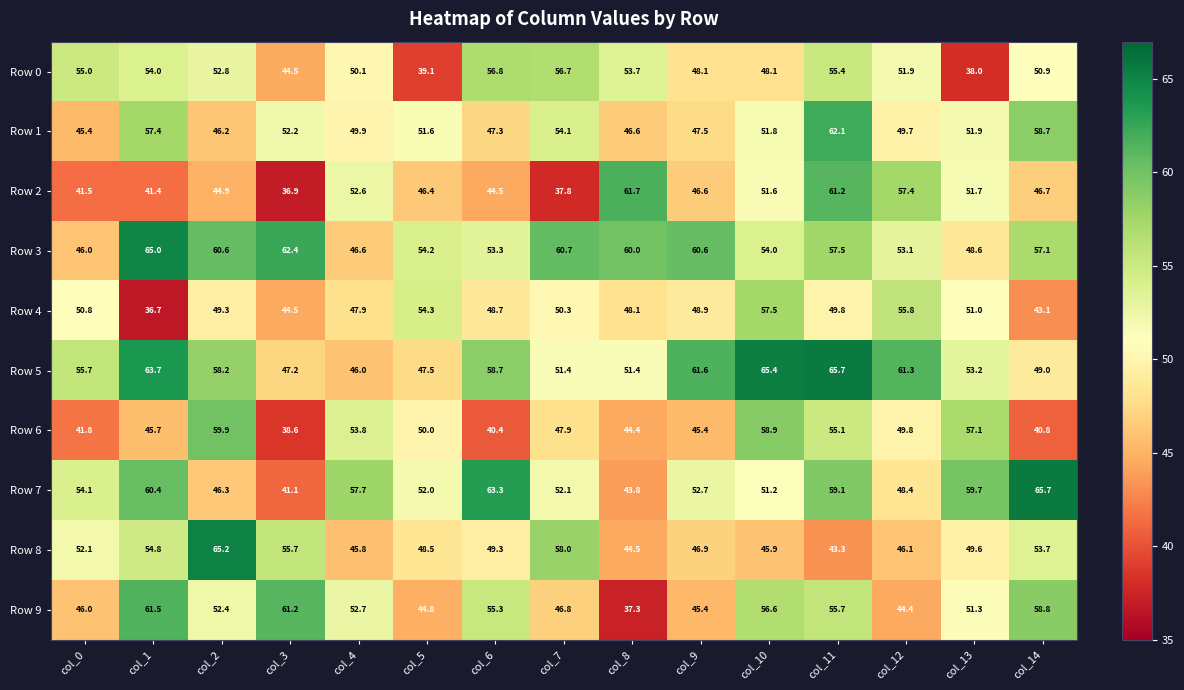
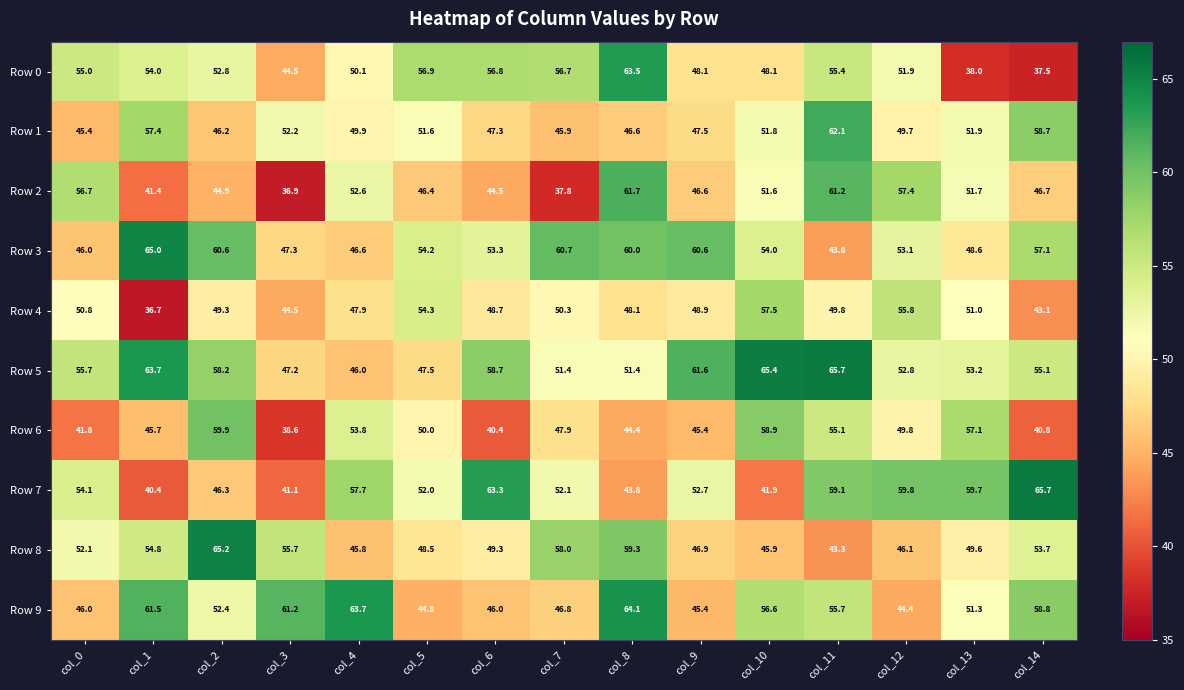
Row 0, col_5: 39.1 -> 56.9
Row 0, col_8: 53.7 -> 63.5
Row 0, col_14: 50.9 -> 37.5
Row 1, col_7: 54.1 -> 45.9
Row 2, col_0: 41.5 -> 56.7
Row 3, col_3: 62.4 -> 47.3
Row 3, col_11: 57.5 -> 43.8
Row 5, col_12: 61.3 -> 52.8
Row 5, col_14: 49.0 -> 55.1
Row 7, col_1: 60.4 -> 40.4
Row 7, col_10: 51.2 -> 41.9
Row 7, col_12: 48.4 -> 59.8
Row 8, col_8: 44.5 -> 59.3
Row 9, col_4: 52.7 -> 63.7
Row 9, col_6: 55.3 -> 46.0
Row 9, col_8: 37.3 -> 64.1
